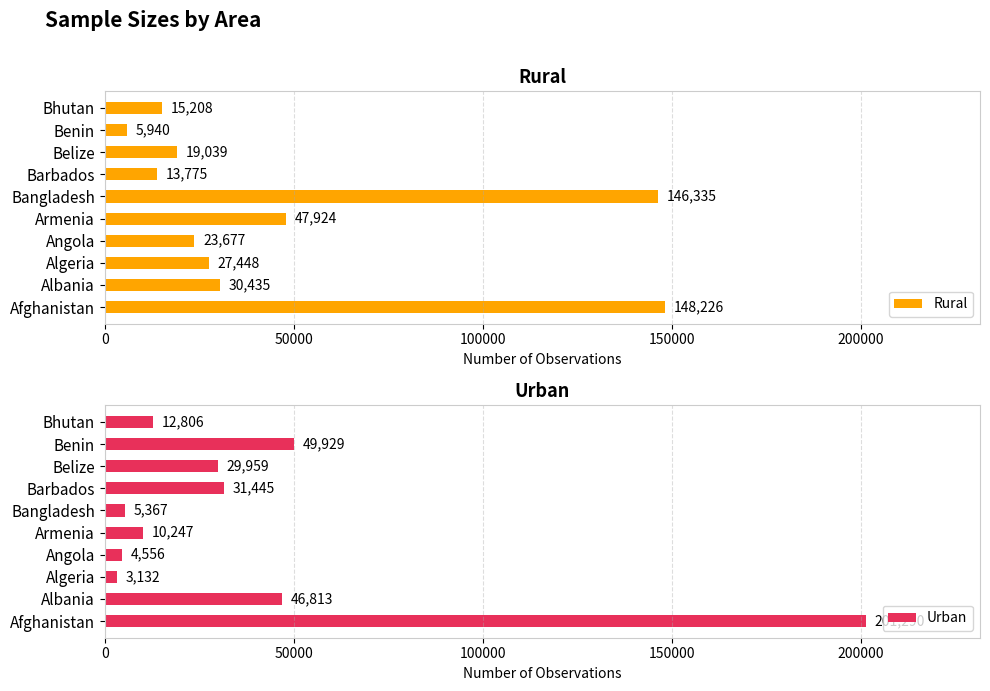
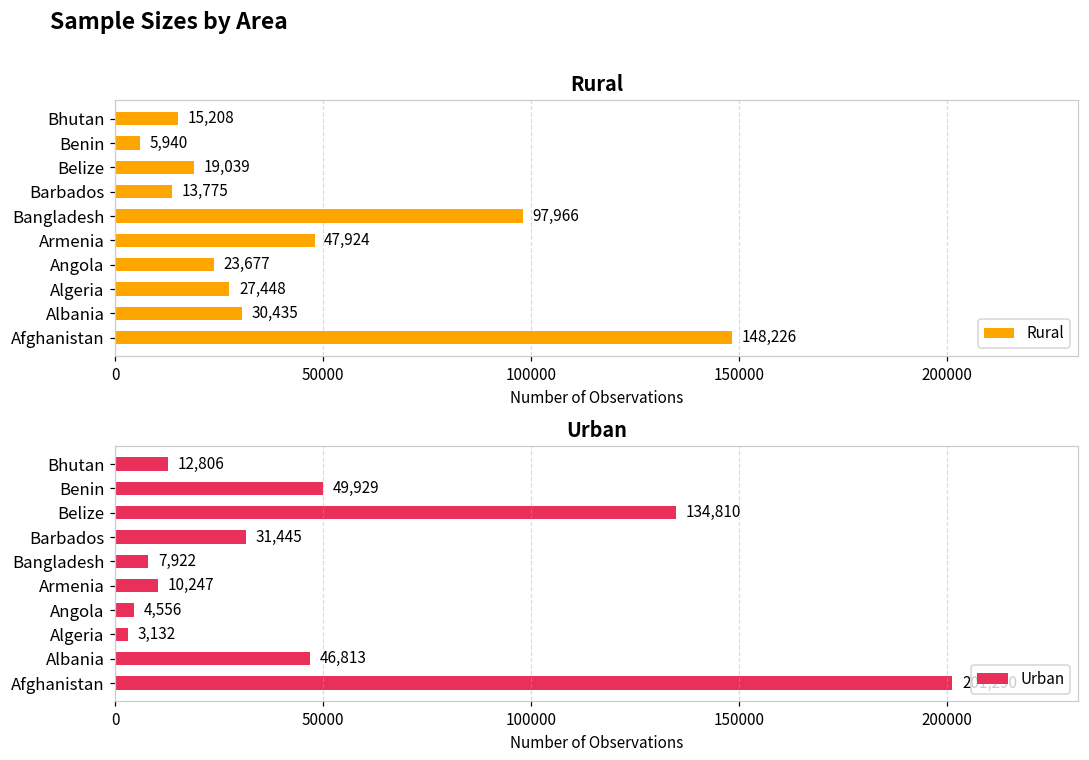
Rural, Bangladesh: 146,335 -> 97,966
Urban, Belize: 29,959 -> 134,810
Urban, Bangladesh: 5,367 -> 7,922
